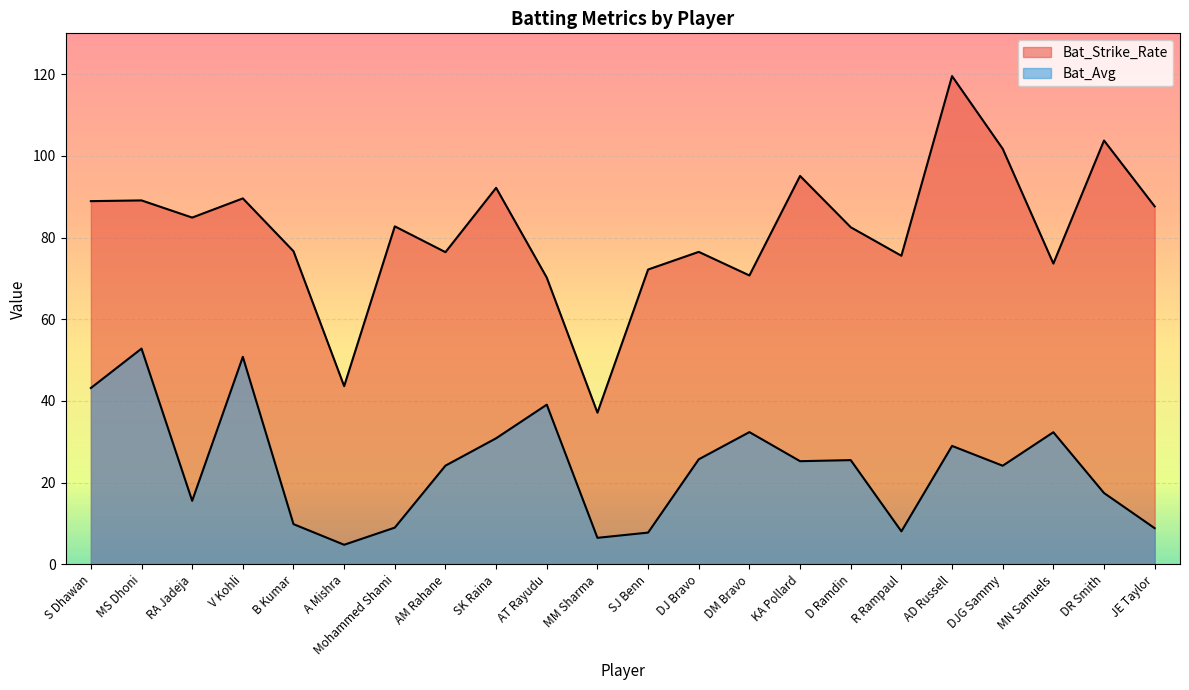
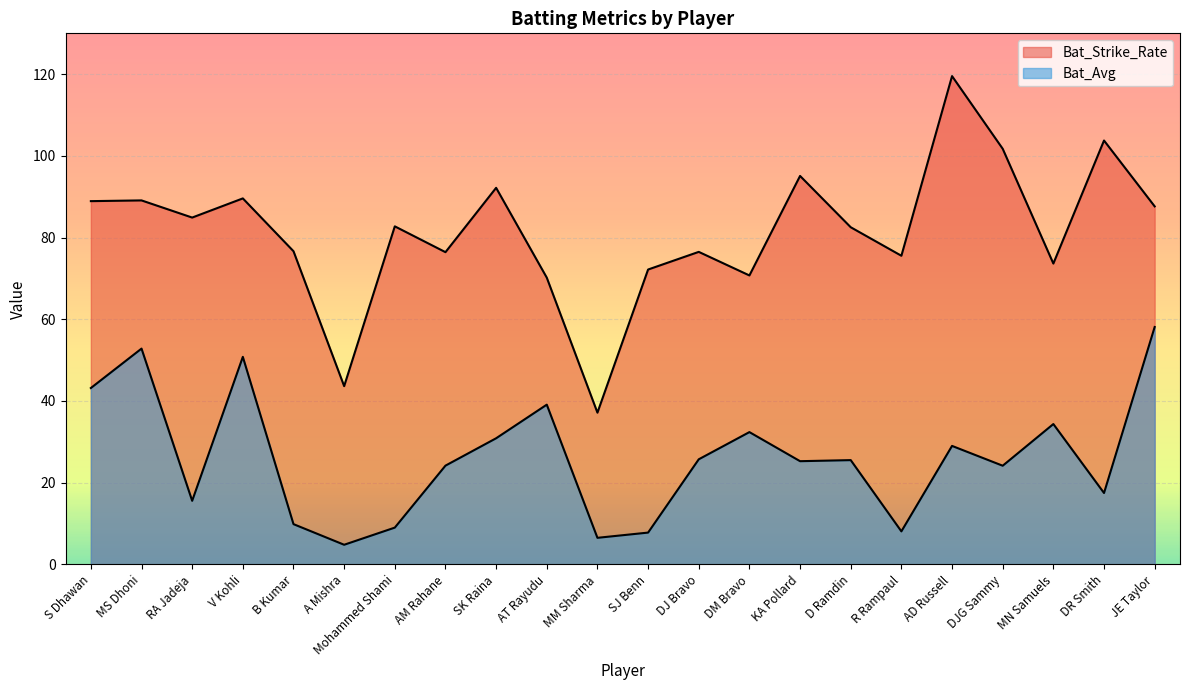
Bat_Avg, MN Samuels: 32 -> 34
Bat_Avg, JE Taylor: 9 -> 58
